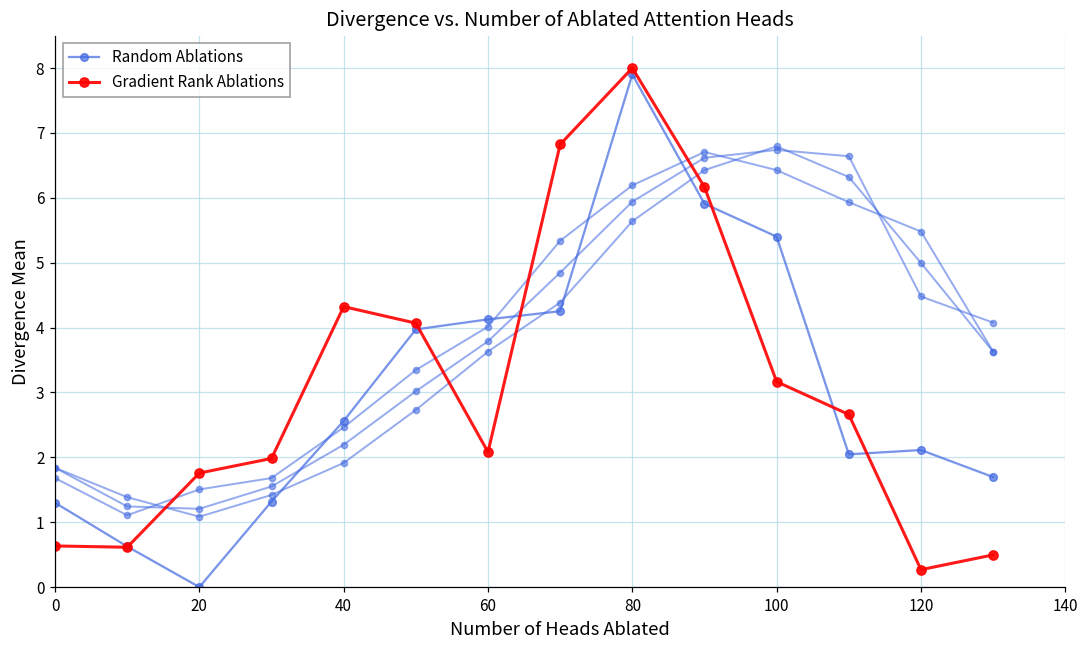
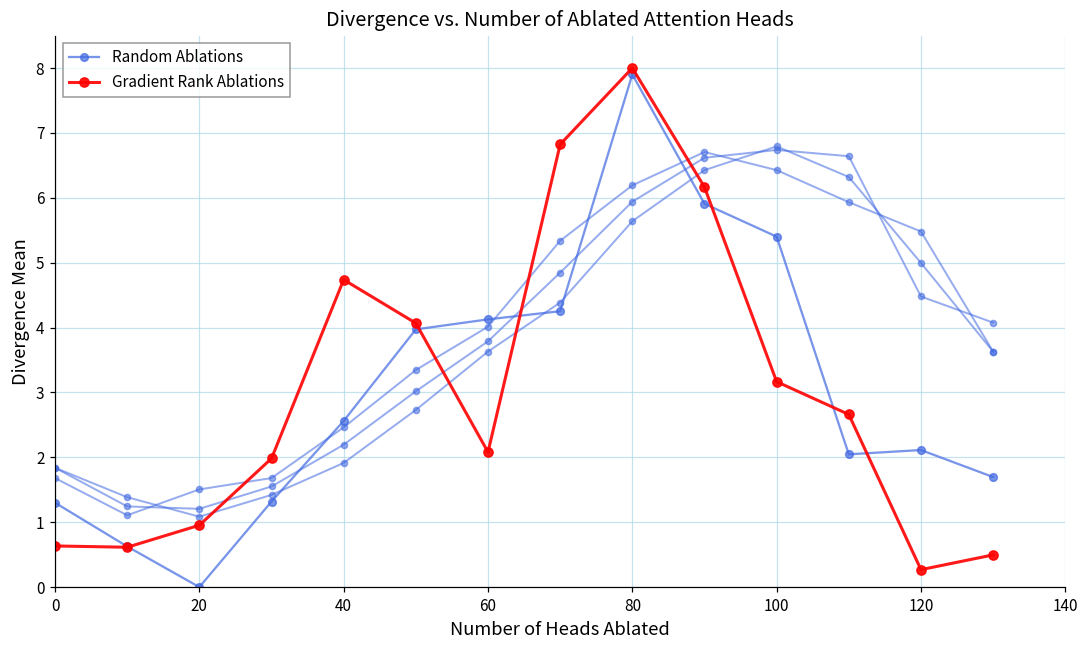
Gradient Rank Ablations, 20: 1.8 -> 1.0
Gradient Rank Ablations, 40: 4.3 -> 4.7
